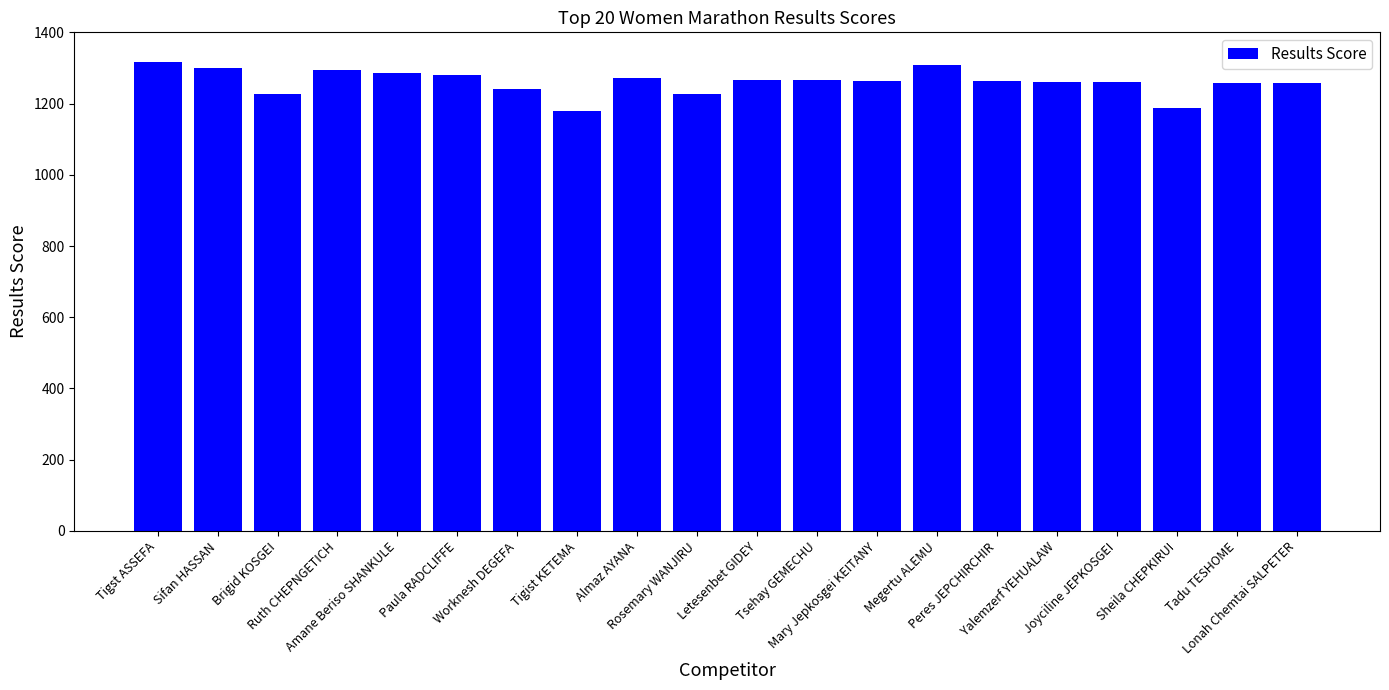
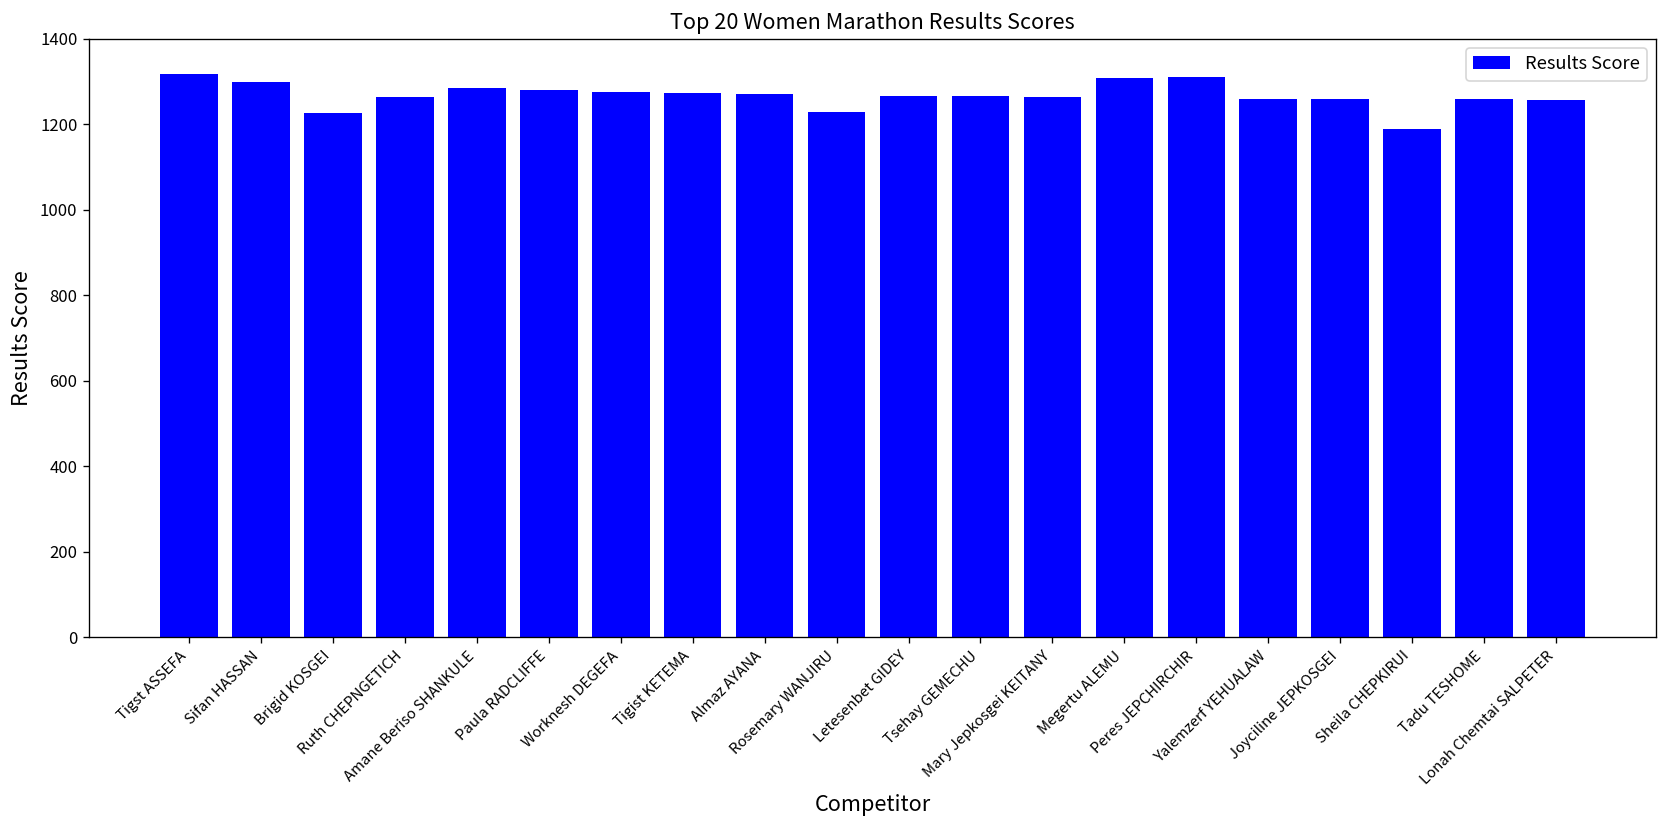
Ruth CHEPNGETICH: 1290 -> 1260
Worknesh DEGEFA: 1240 -> 1280
Tigist KETEMA: 1180 -> 1270
Peres JEPCHIRCHIR: 1260 -> 1310
